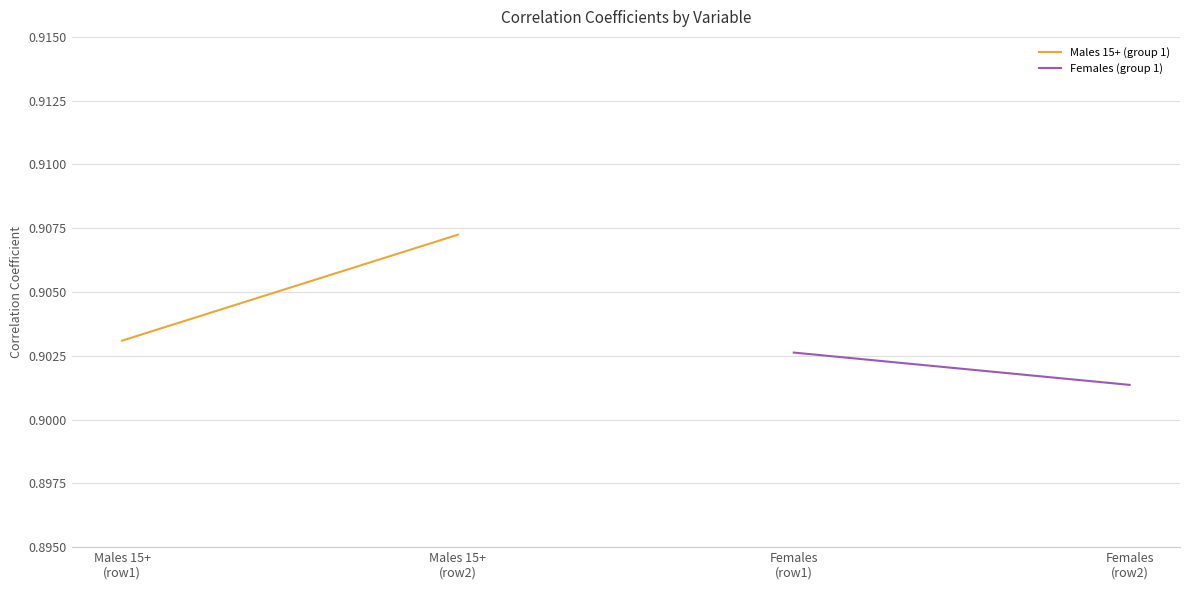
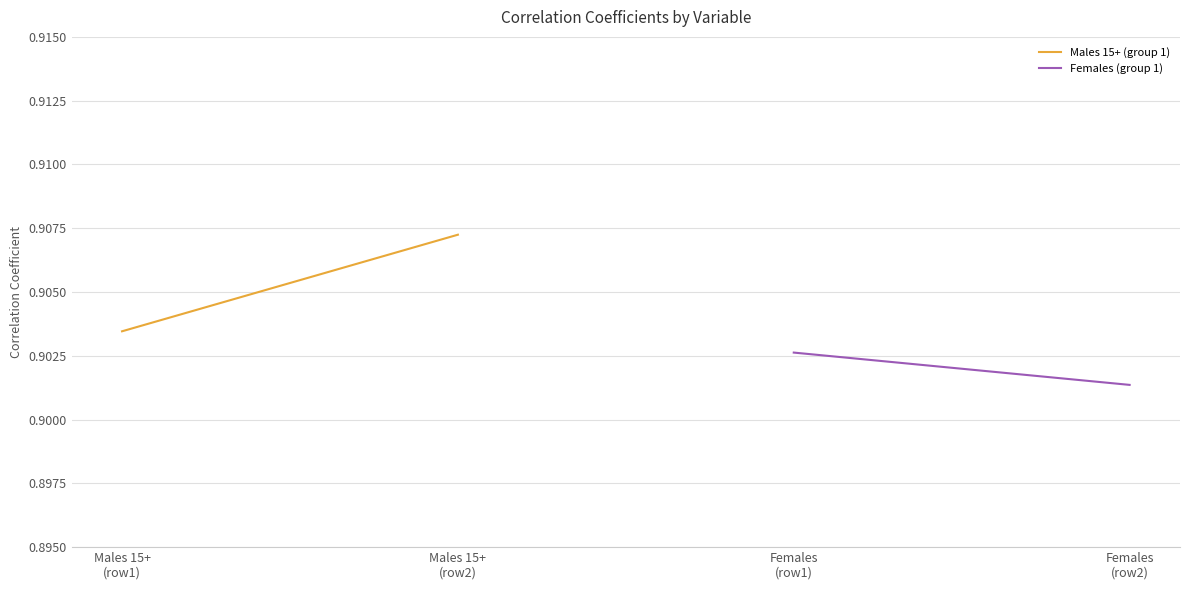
Males 15+ (group 1), Males 15+ (row1): 0.9031 -> 0.9035
